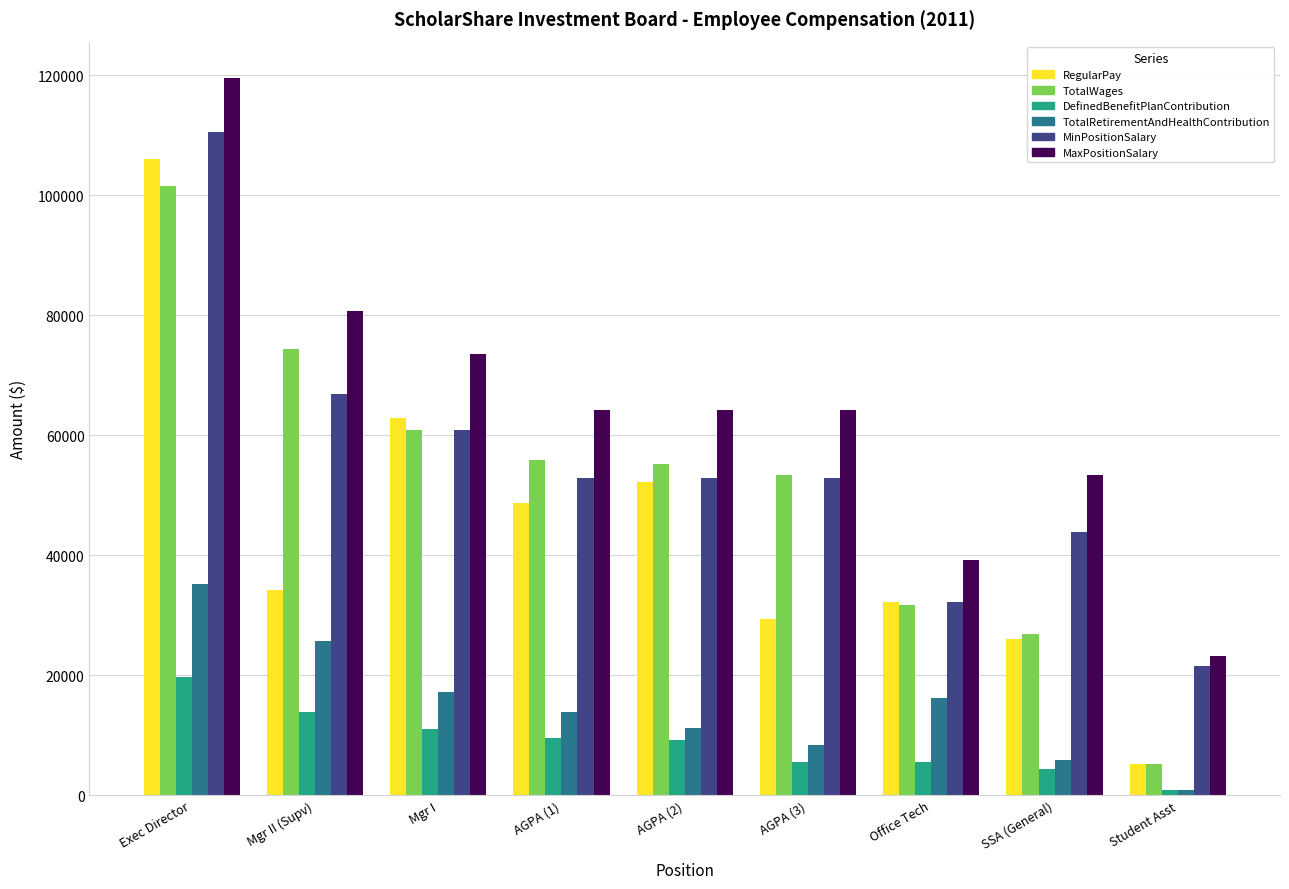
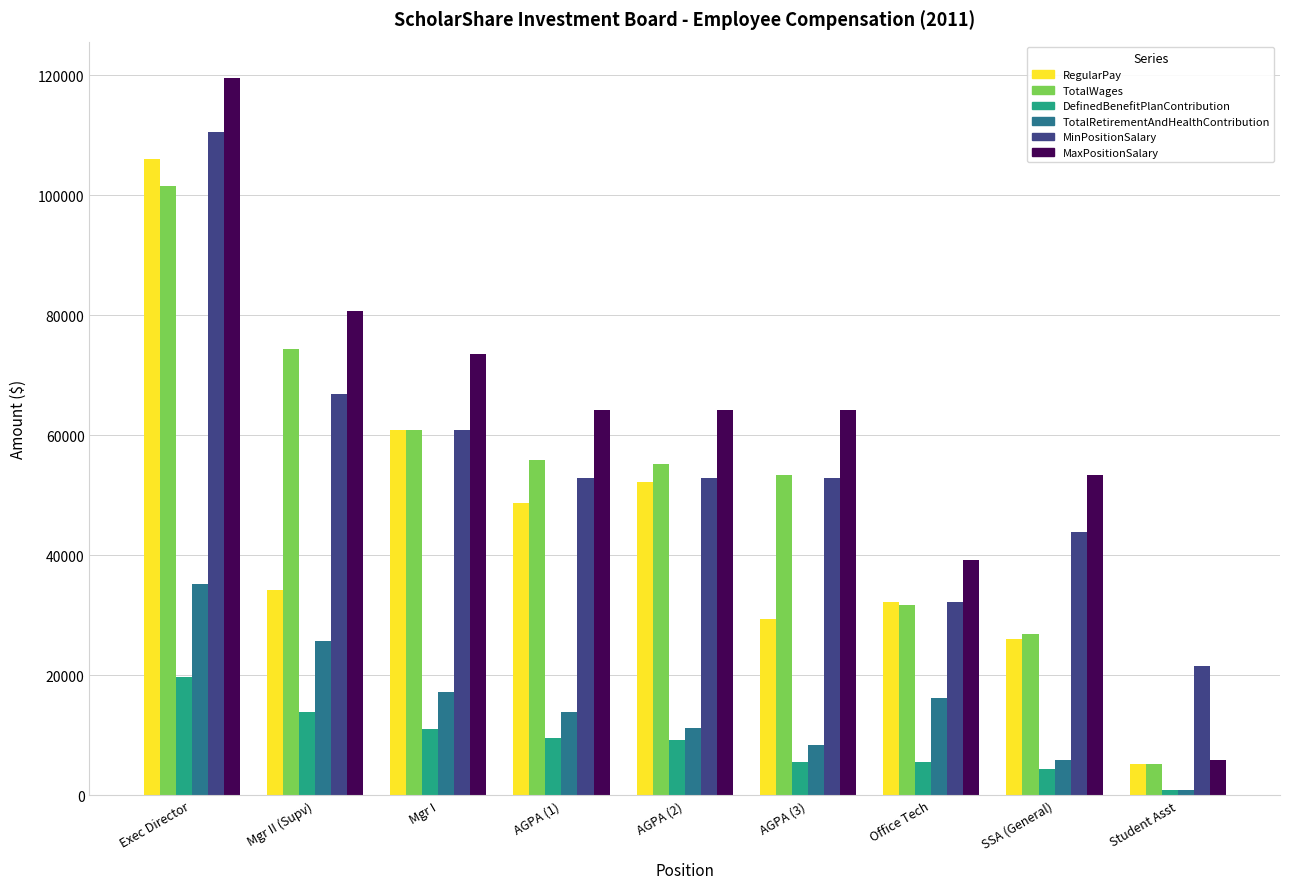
RegularPay, Mgr I: 63000 -> 61000
MaxPositionSalary, Student Asst: 23000 -> 6000
